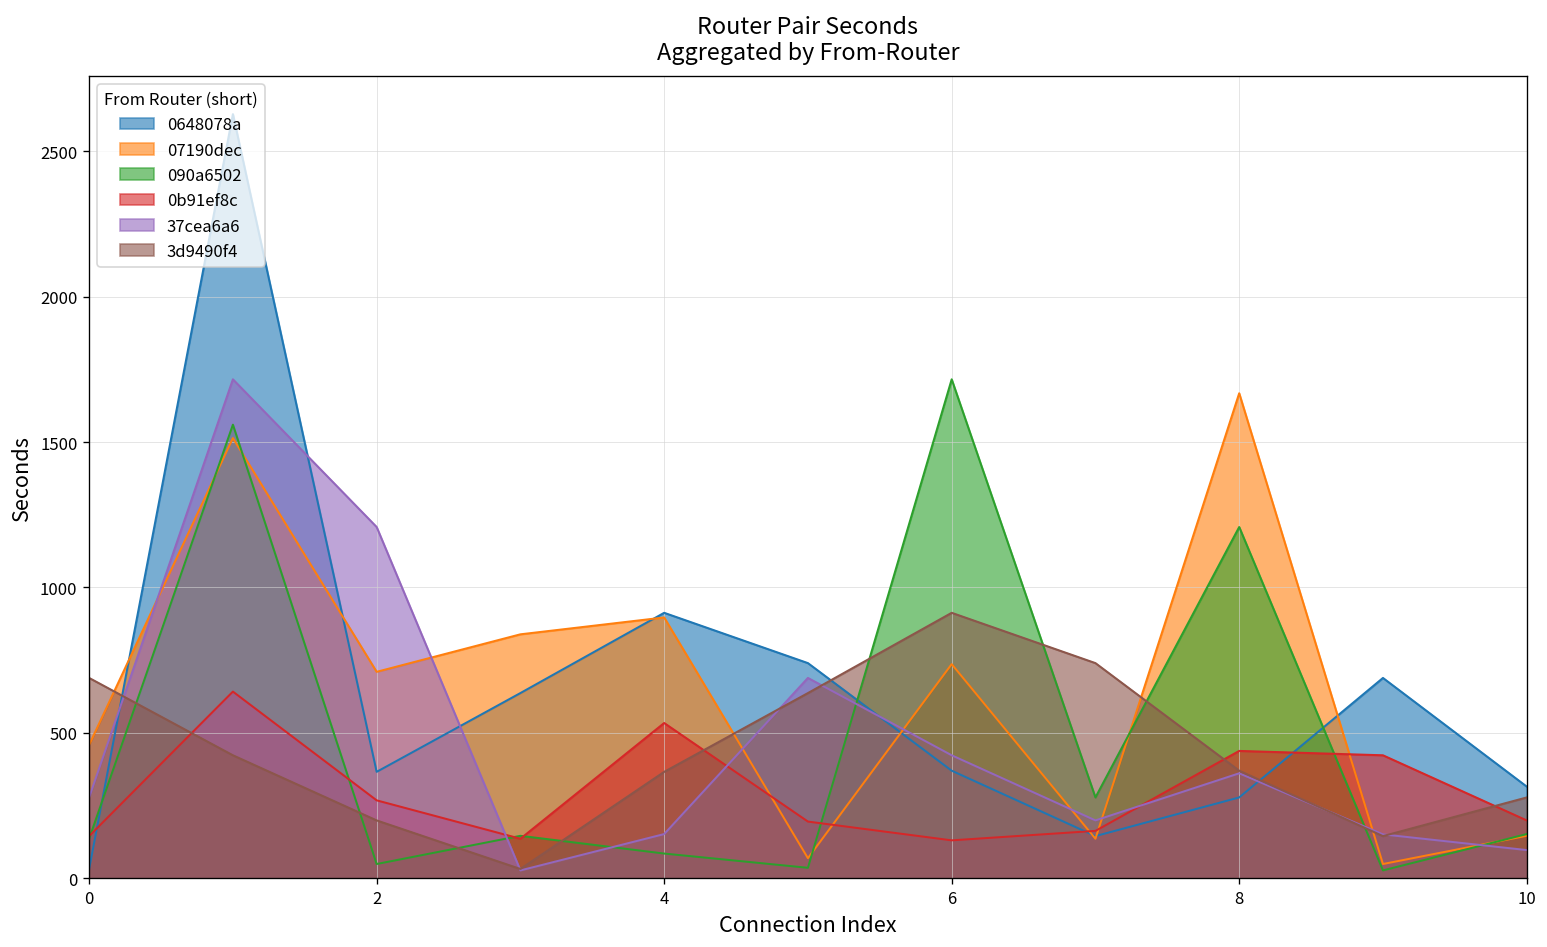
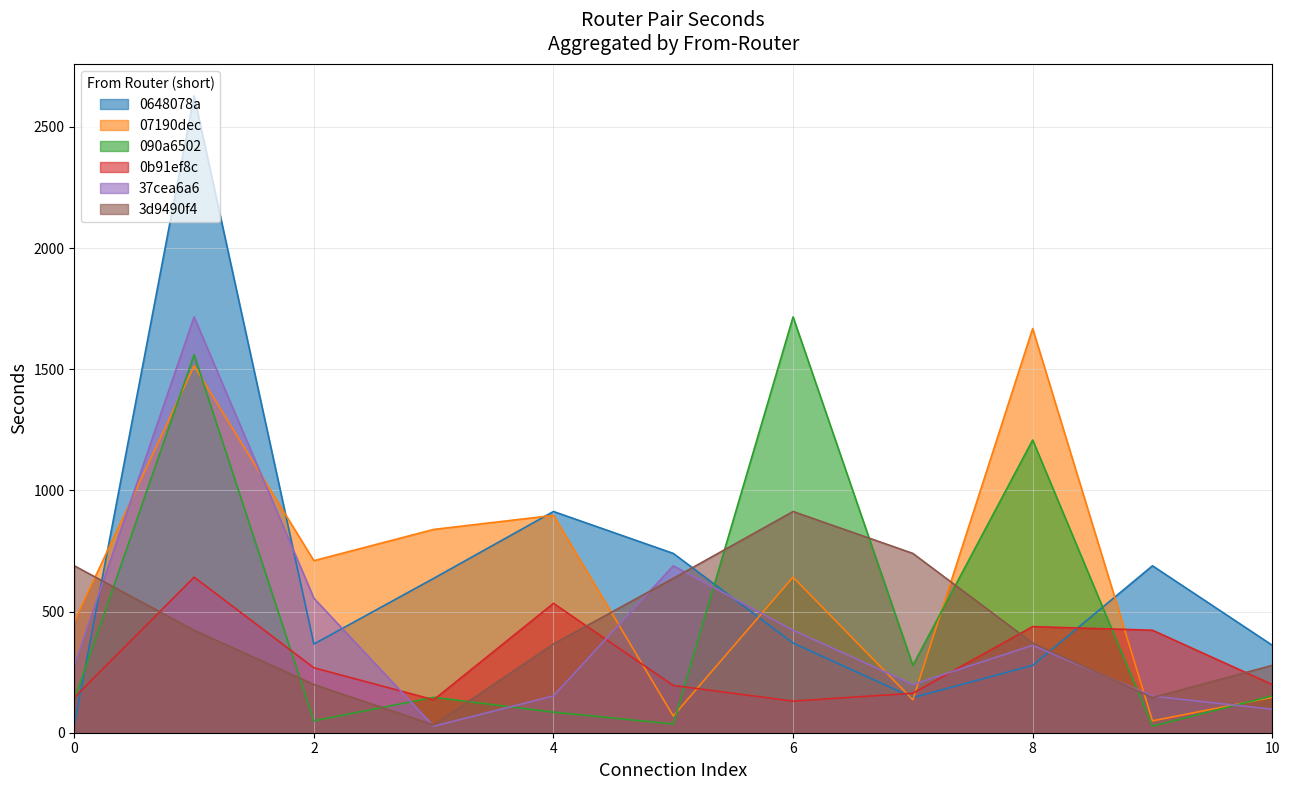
37cea6a6, 2: 1210 -> 560
07190dec, 6: 740 -> 640
0648078a, 10: 320 -> 360
